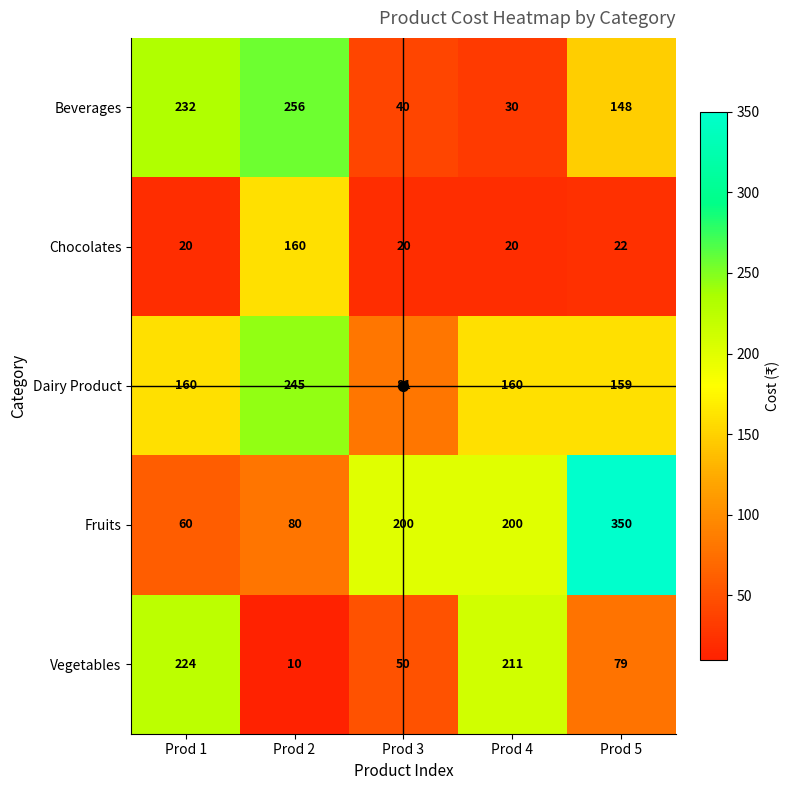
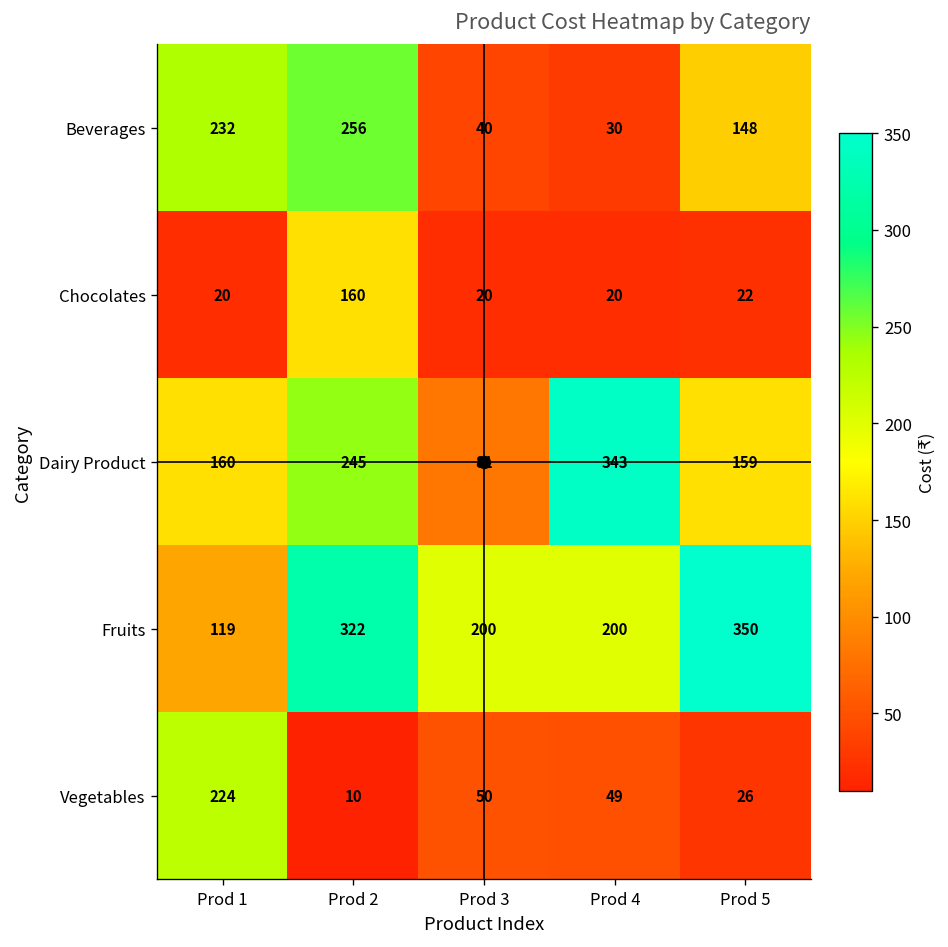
Dairy Product, Prod 4: 160 -> 343
Fruits, Prod 1: 60 -> 119
Fruits, Prod 2: 80 -> 322
Vegetables, Prod 4: 211 -> 49
Vegetables, Prod 5: 79 -> 26
